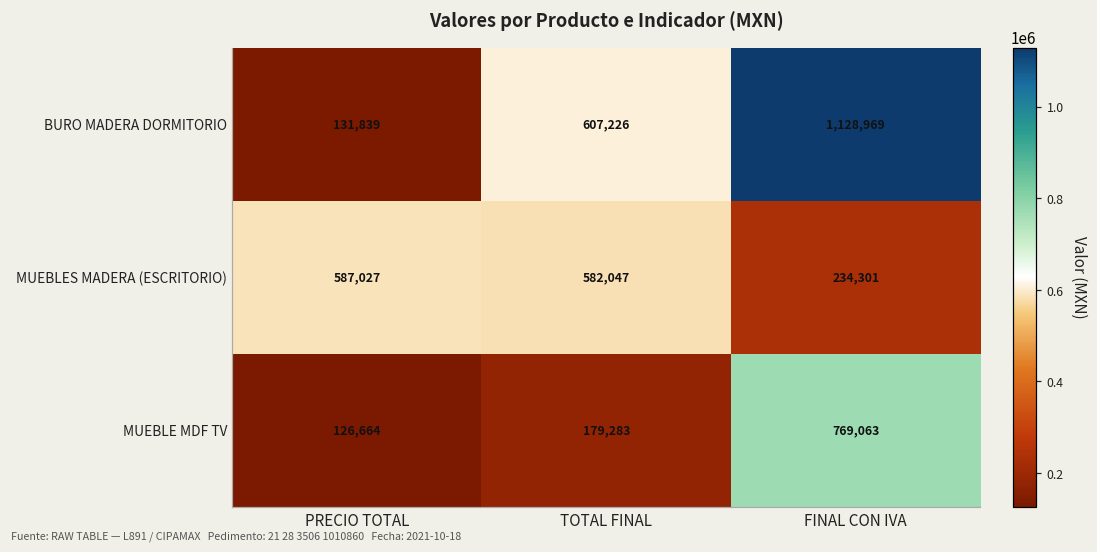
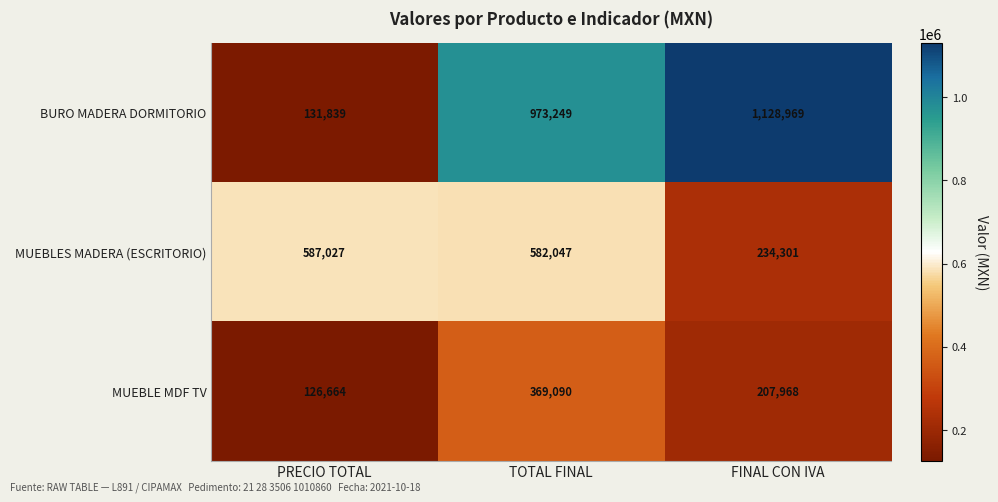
BURO MADERA DORMITORIO, TOTAL FINAL: 607,226 -> 973,249
MUEBLE MDF TV, TOTAL FINAL: 179,283 -> 369,090
MUEBLE MDF TV, FINAL CON IVA: 769,063 -> 207,968
